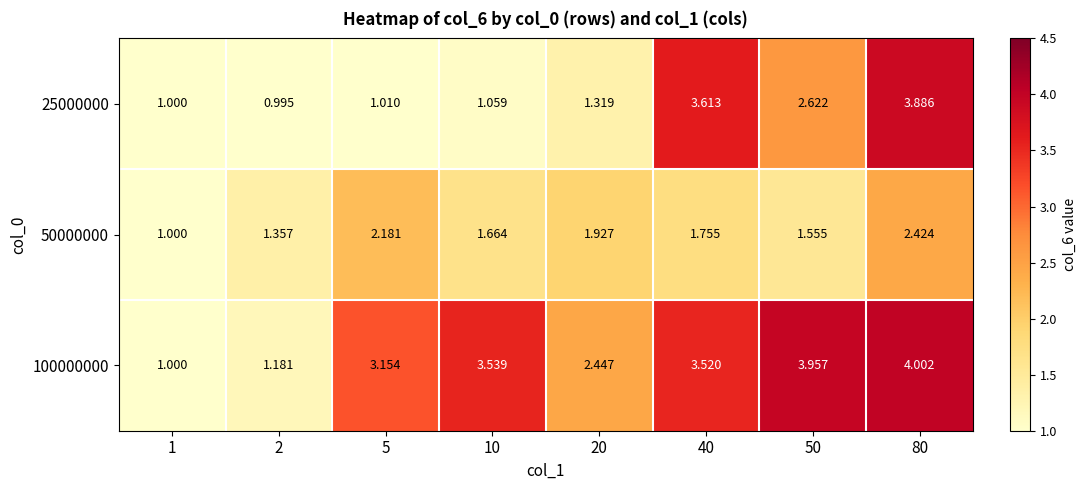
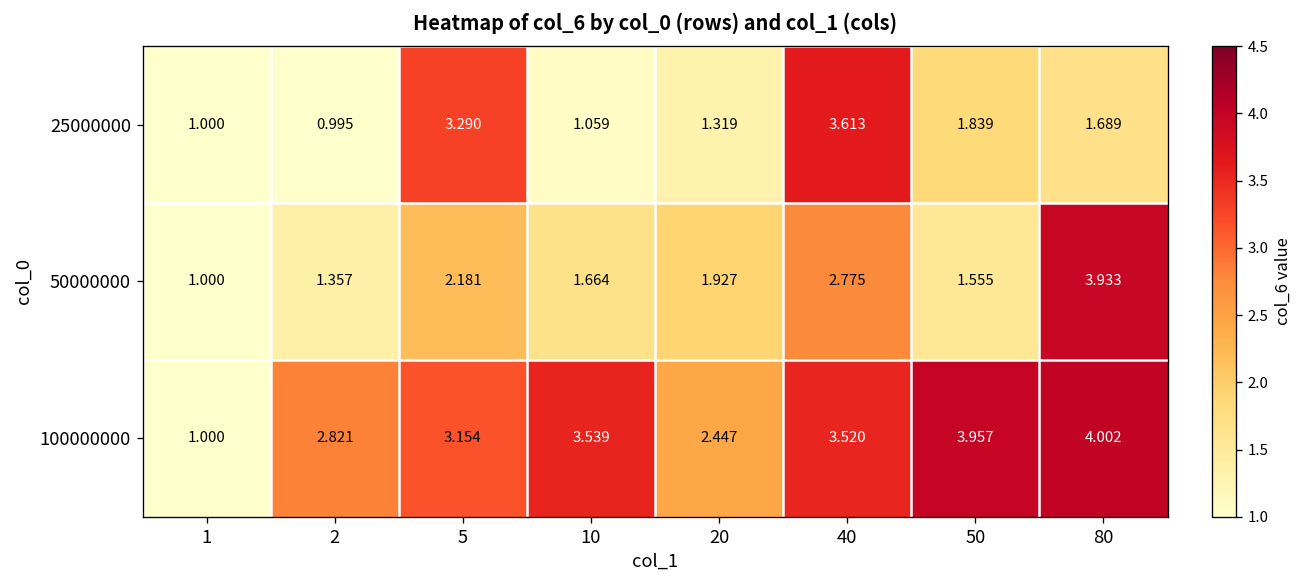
25000000, 5: 1.010 -> 3.290
25000000, 50: 2.622 -> 1.839
25000000, 80: 3.886 -> 1.689
50000000, 40: 1.755 -> 2.775
50000000, 80: 2.424 -> 3.933
100000000, 2: 1.181 -> 2.821
